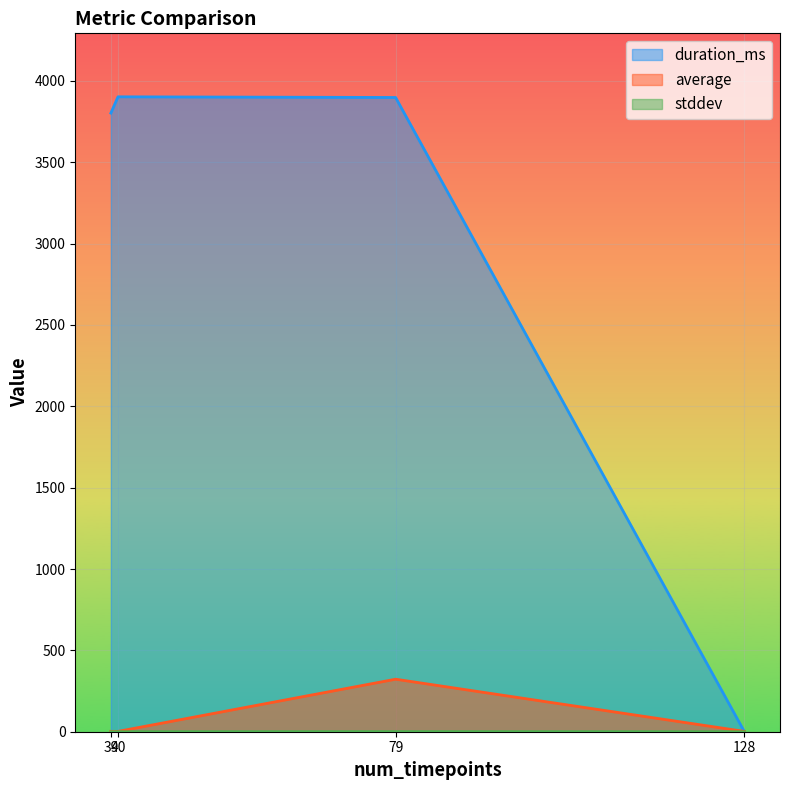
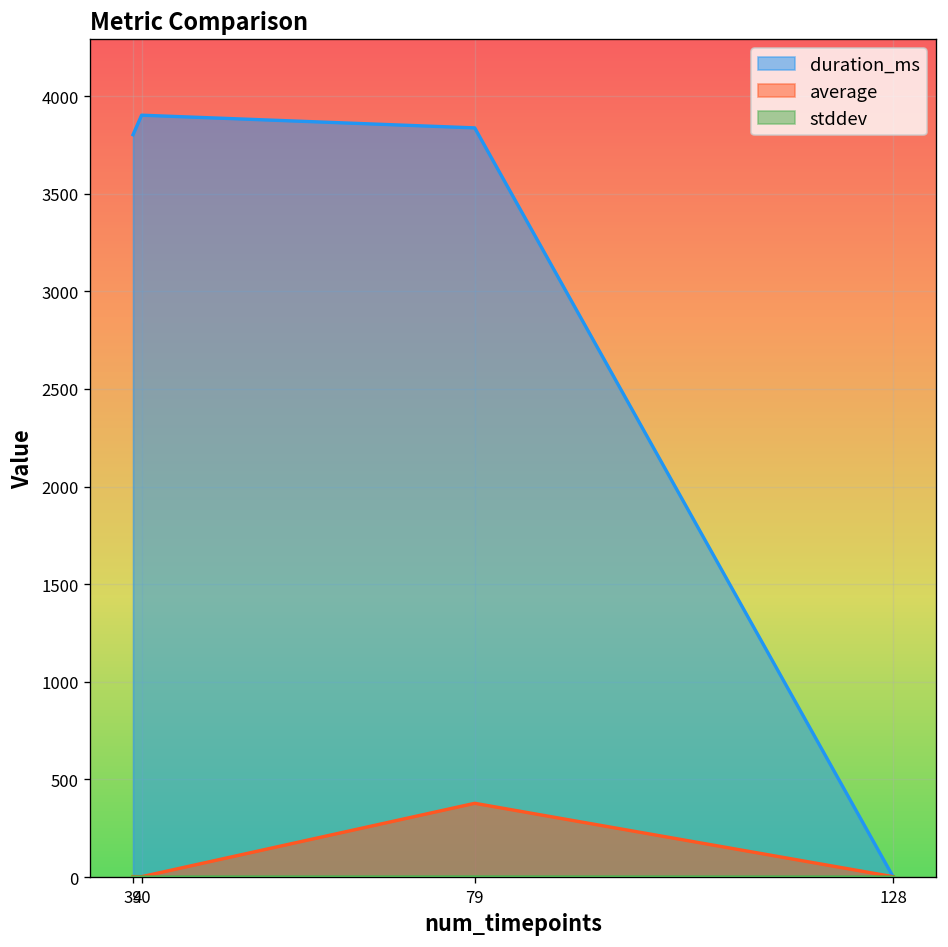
duration_ms, 79: 3900 -> 3840
average, 79: 320 -> 380
